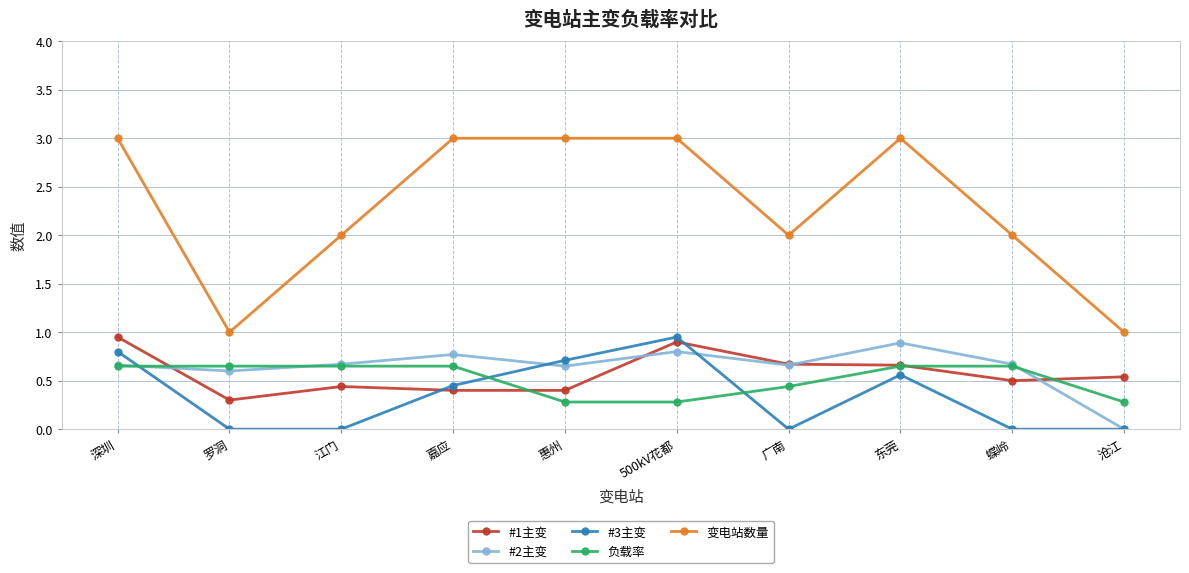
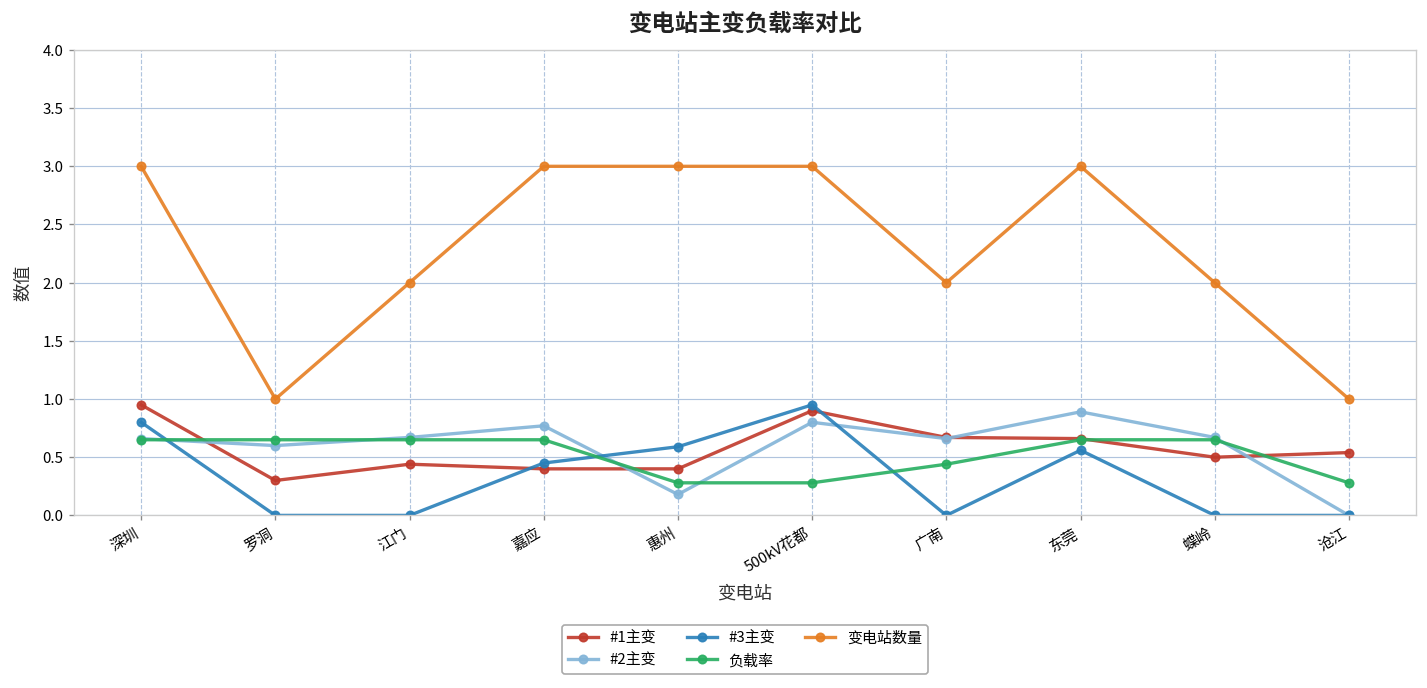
#2主变, 惠州: 0.7 -> 0.2
#3主变, 惠州: 0.7 -> 0.6
